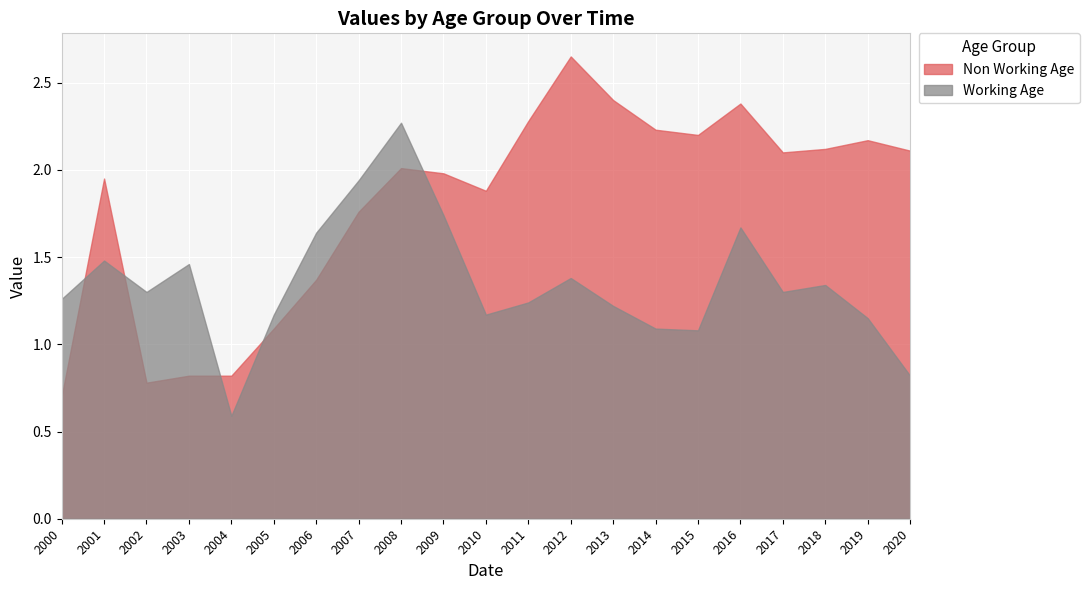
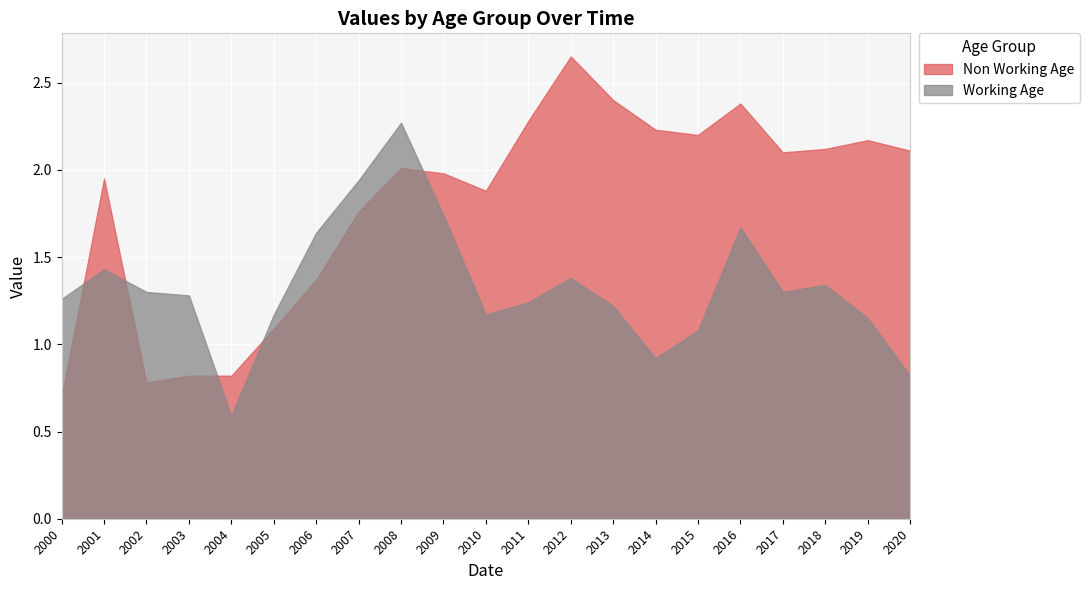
Working Age, 2001: 1.48 -> 1.43
Working Age, 2003: 1.46 -> 1.28
Working Age, 2014: 1.09 -> 0.92
